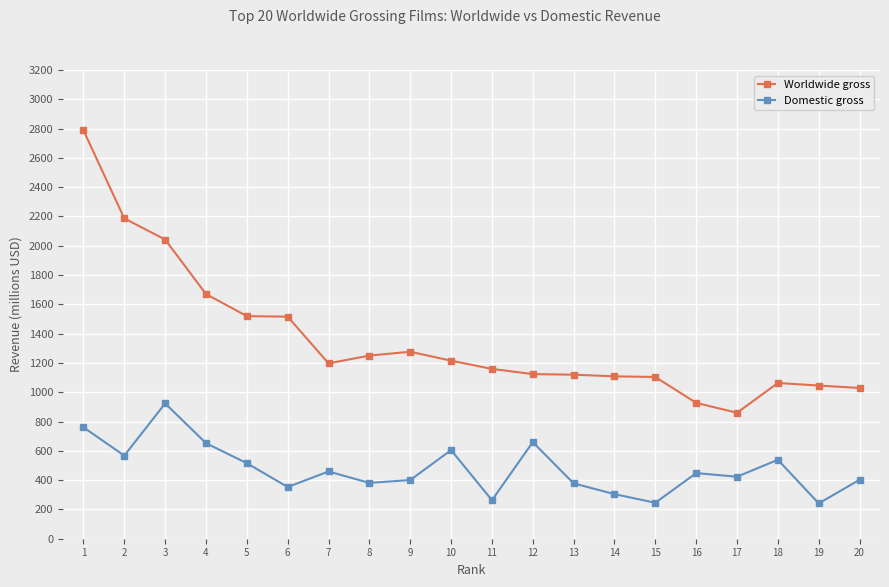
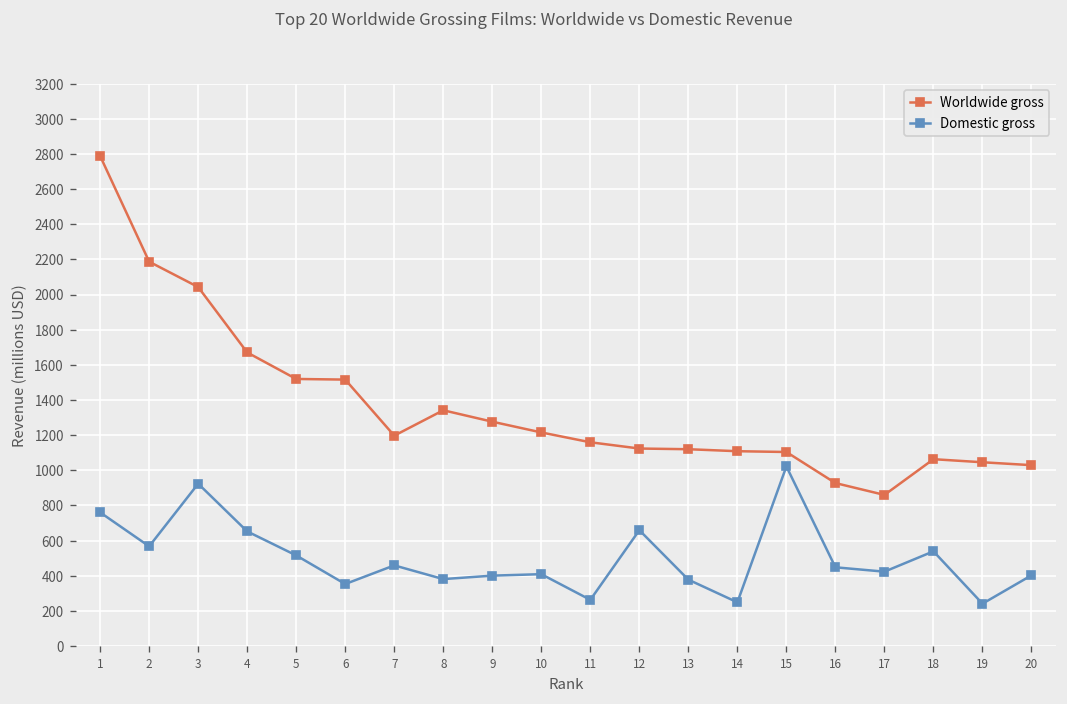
Worldwide gross, 8: 1250 -> 1340
Domestic gross, 10: 610 -> 410
Domestic gross, 14: 300 -> 250
Domestic gross, 15: 250 -> 1020
